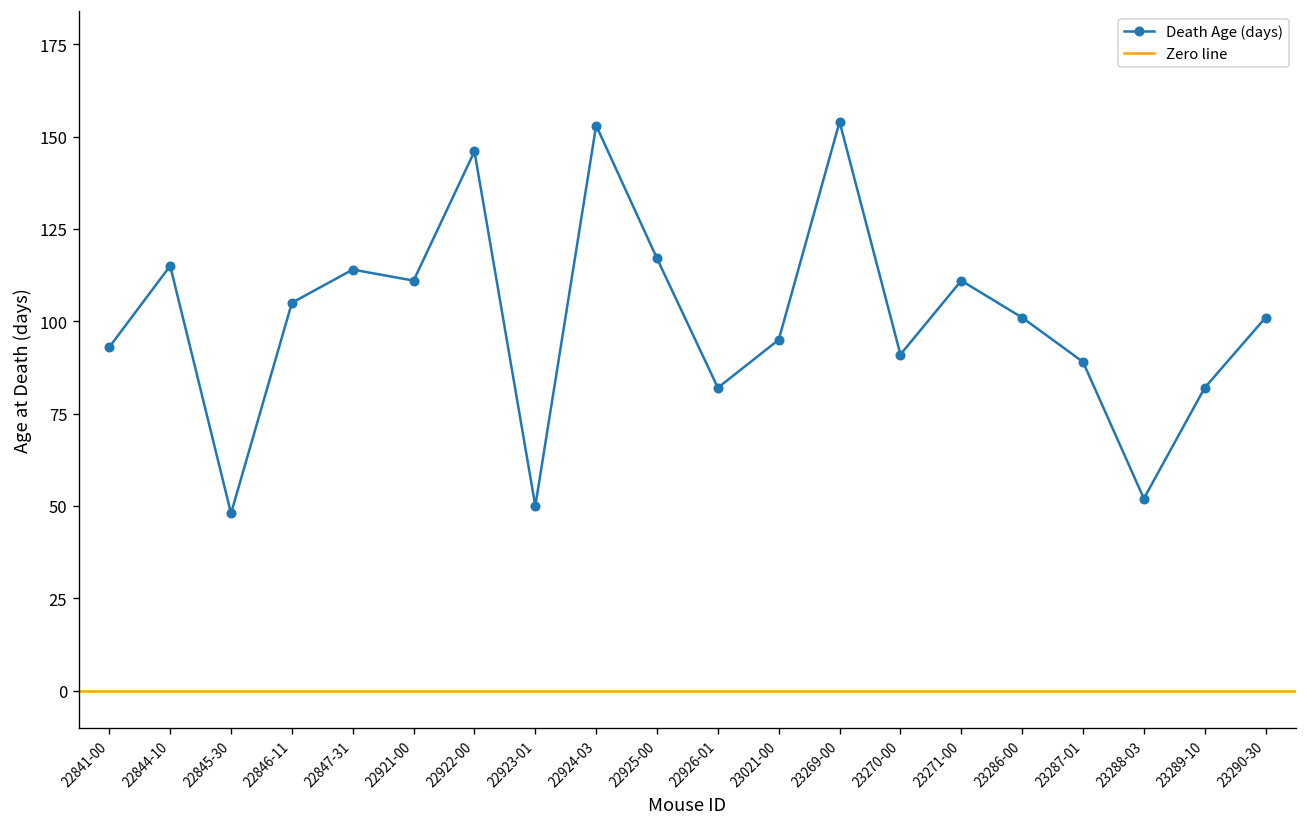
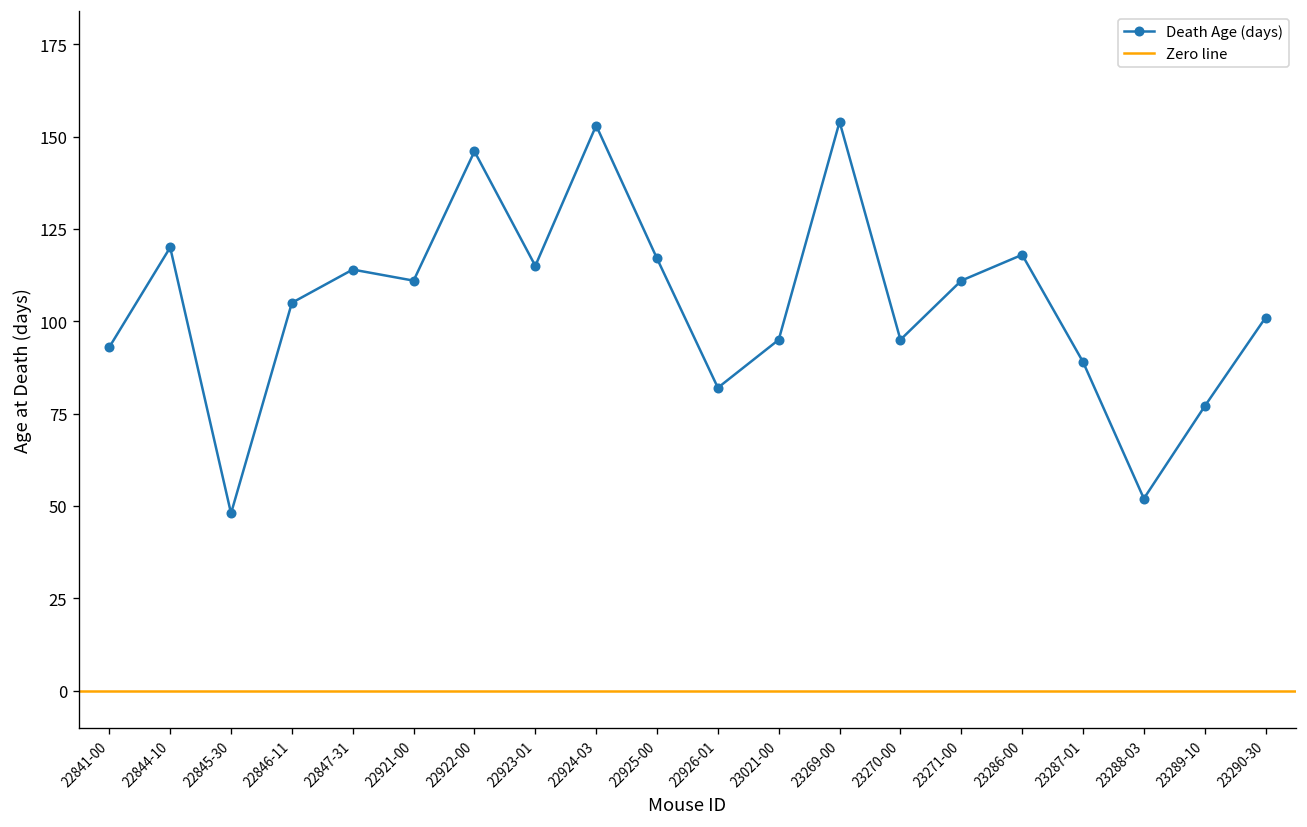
22844-10: 115 -> 120
22923-01: 50 -> 115
23270-00: 91 -> 95
23286-00: 101 -> 118
23289-10: 82 -> 77
